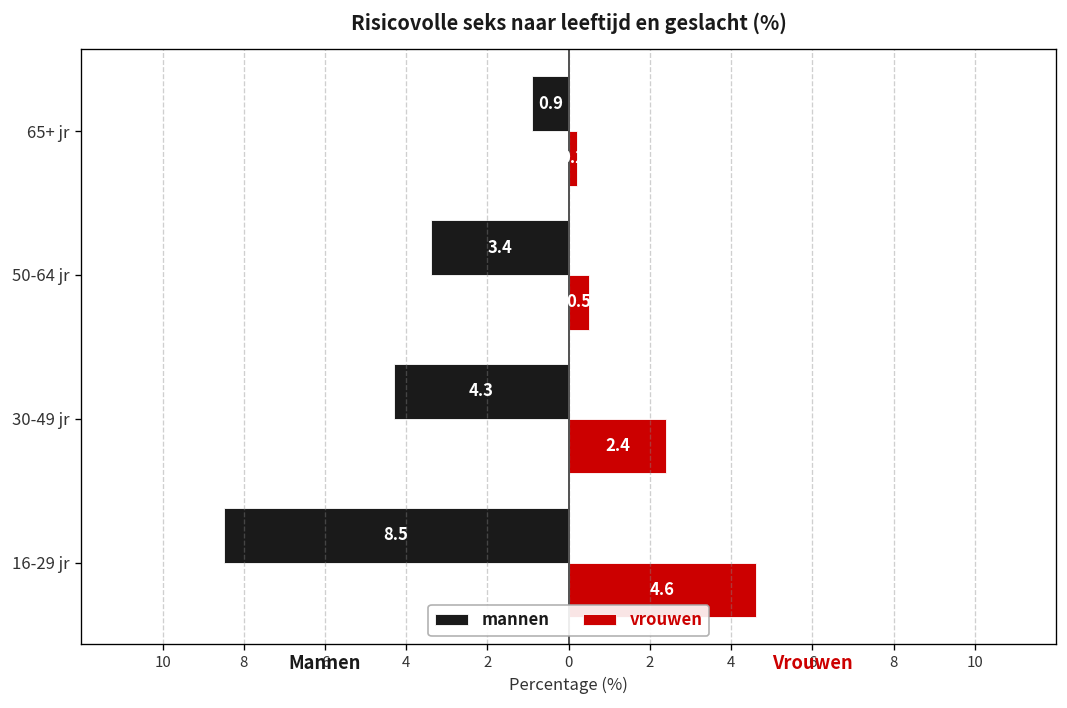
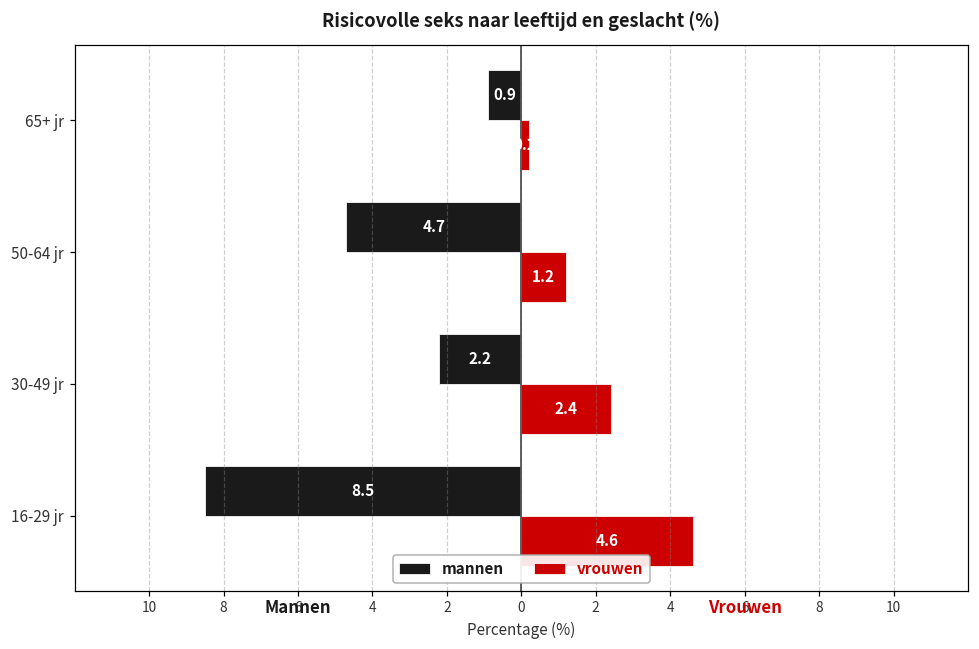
mannen, 50-64 jr: 3.4 -> 4.7
vrouwen, 50-64 jr: 0.5 -> 1.2
mannen, 30-49 jr: 4.3 -> 2.2
